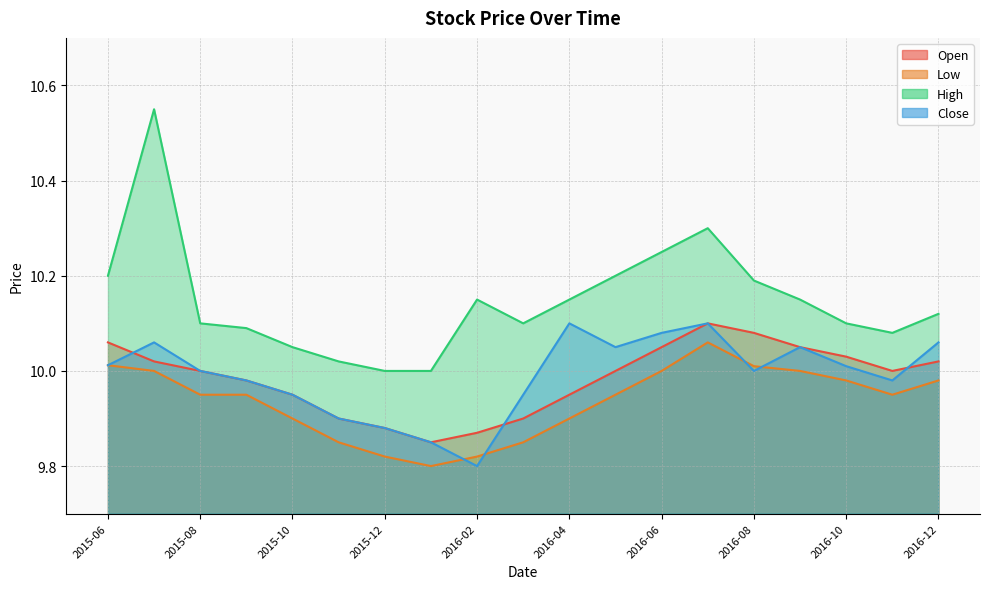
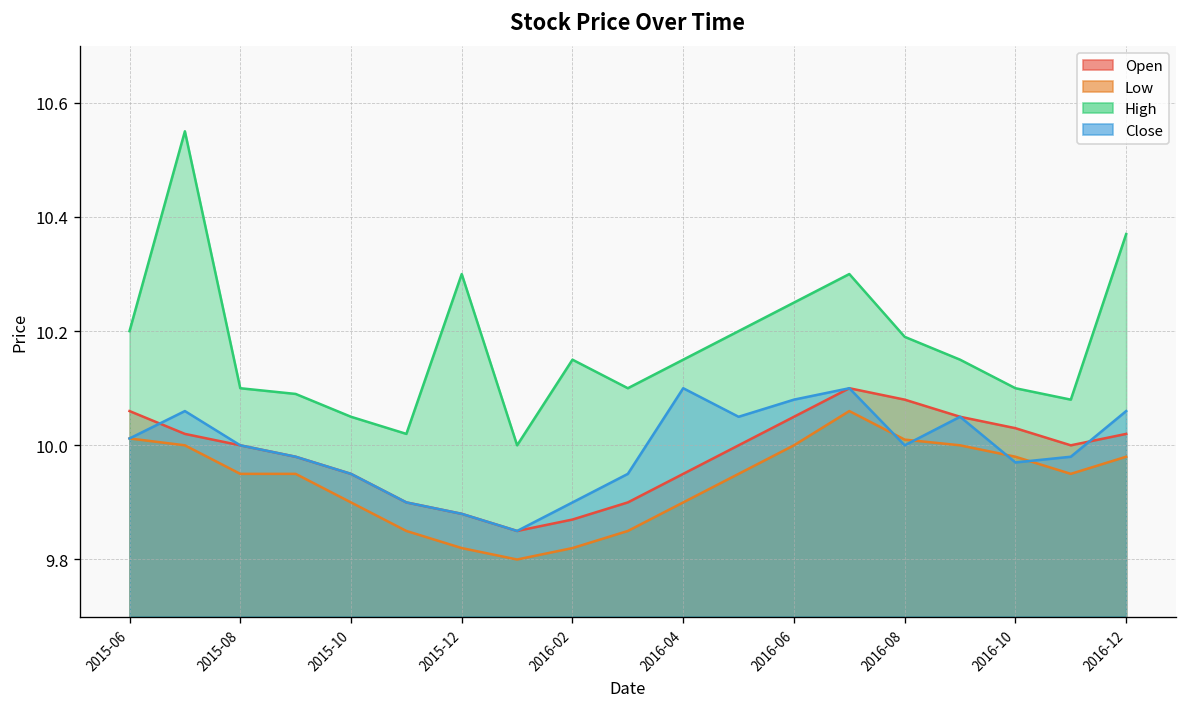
High, 2015-12: 10.0 -> 10.3
Close, 2016-02: 9.8 -> 9.9
Close, 2016-10: 10.01 -> 9.97
High, 2016-12: 10.12 -> 10.37
